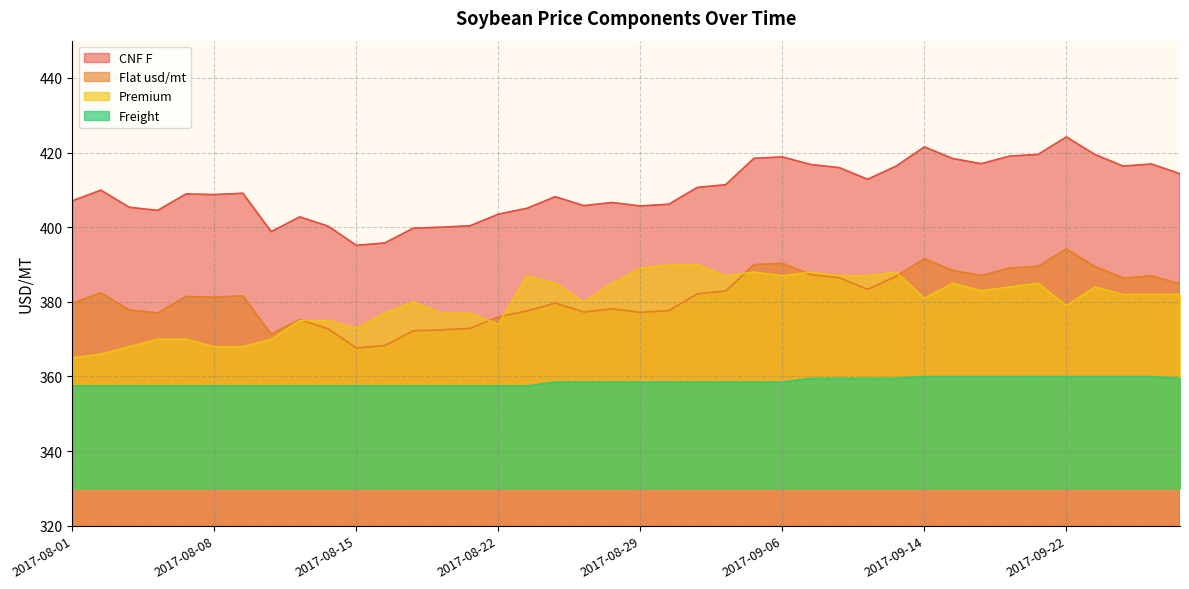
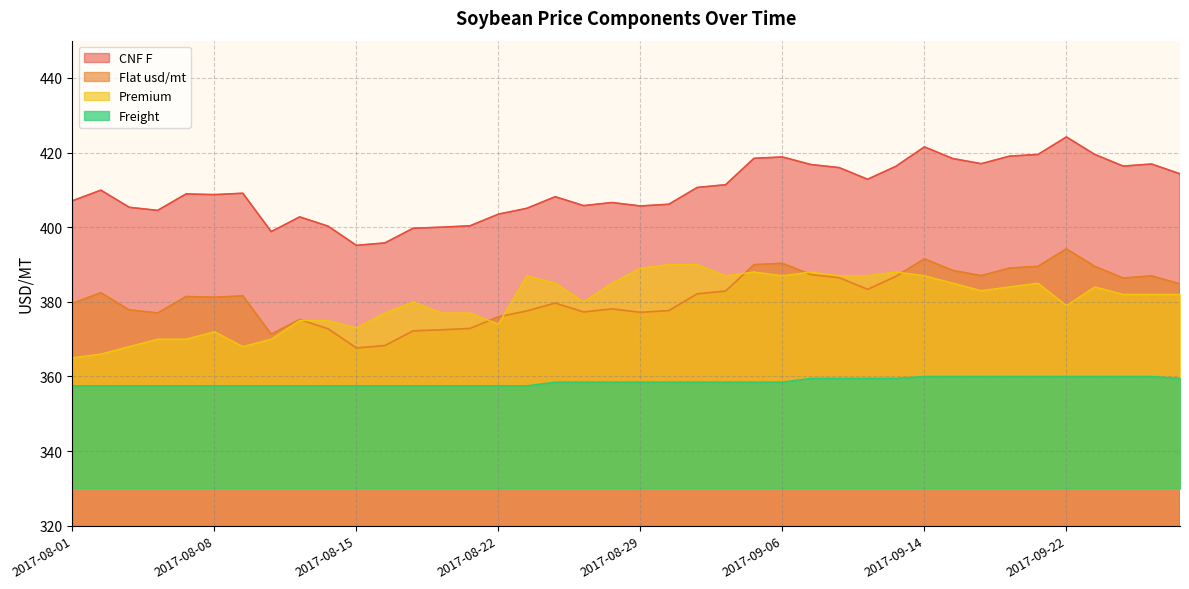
Premium, 2017-08-08: 368 -> 372
Premium, 2017-09-14: 381 -> 387
